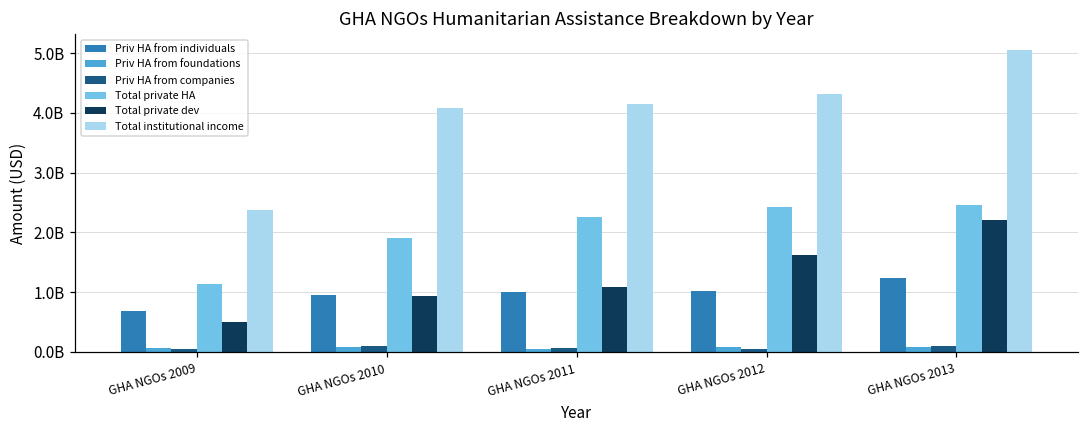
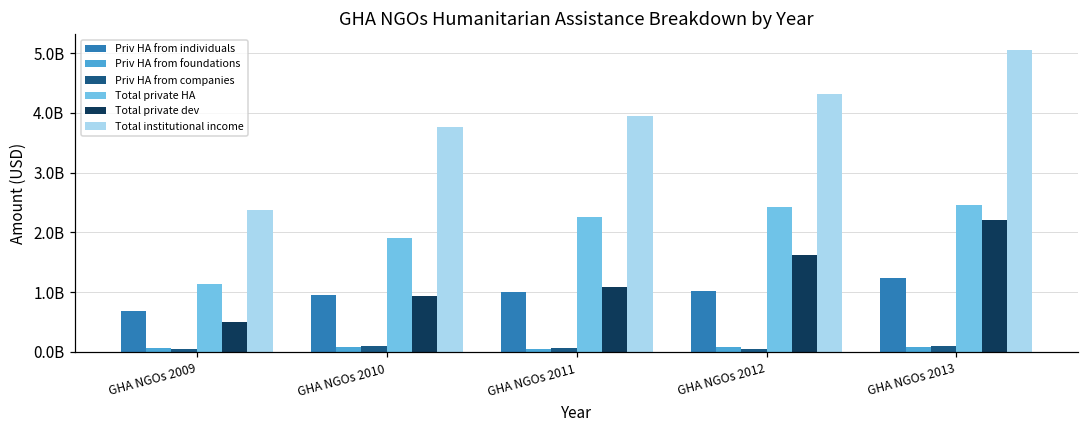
Total institutional income, GHA NGOs 2010: 4100000000 -> 3800000000
Total institutional income, GHA NGOs 2011: 4100000000 -> 4000000000
